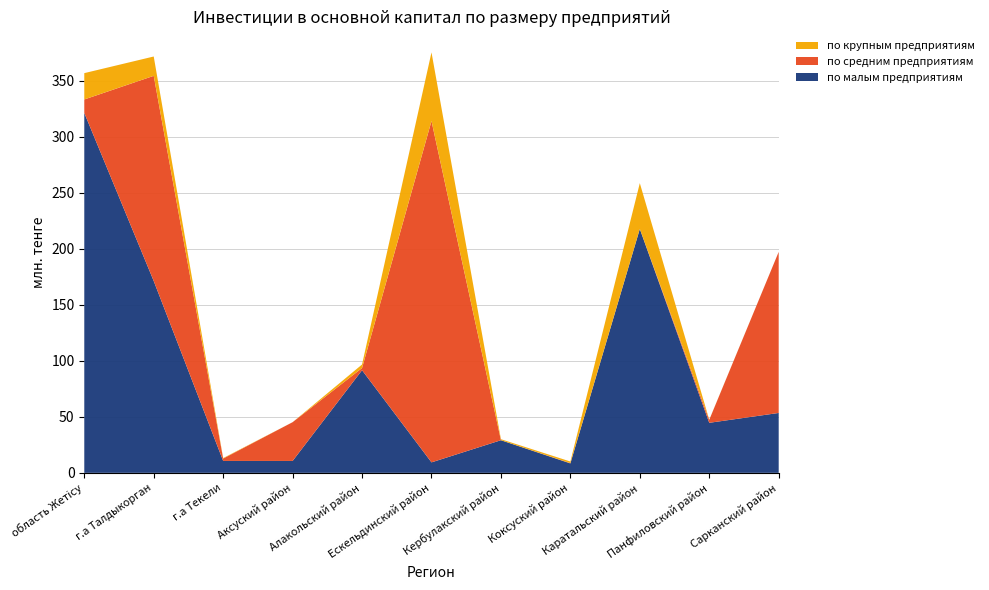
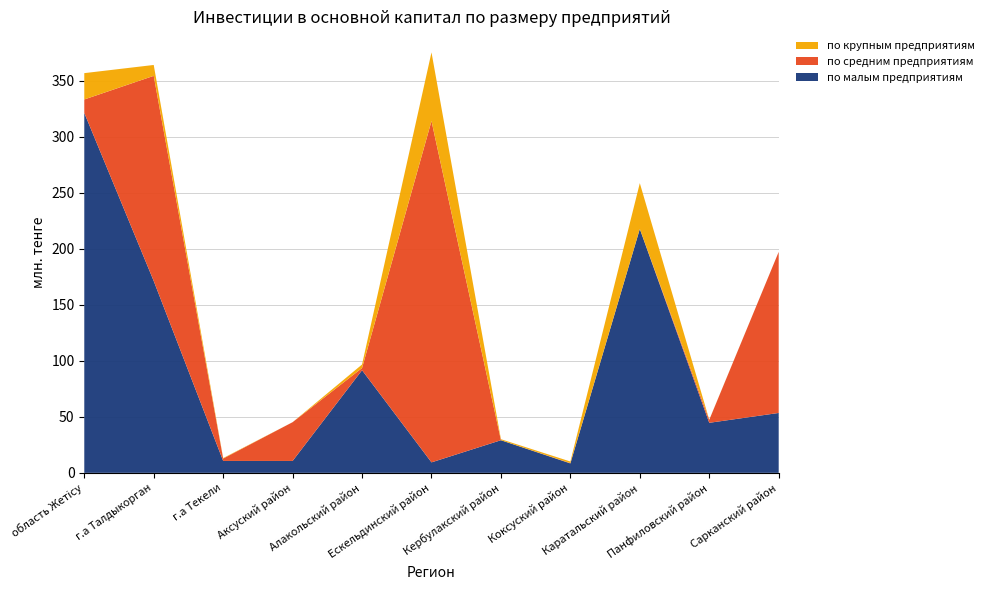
по крупным предприятиям, г.а Талдыкорган: 17 -> 10
